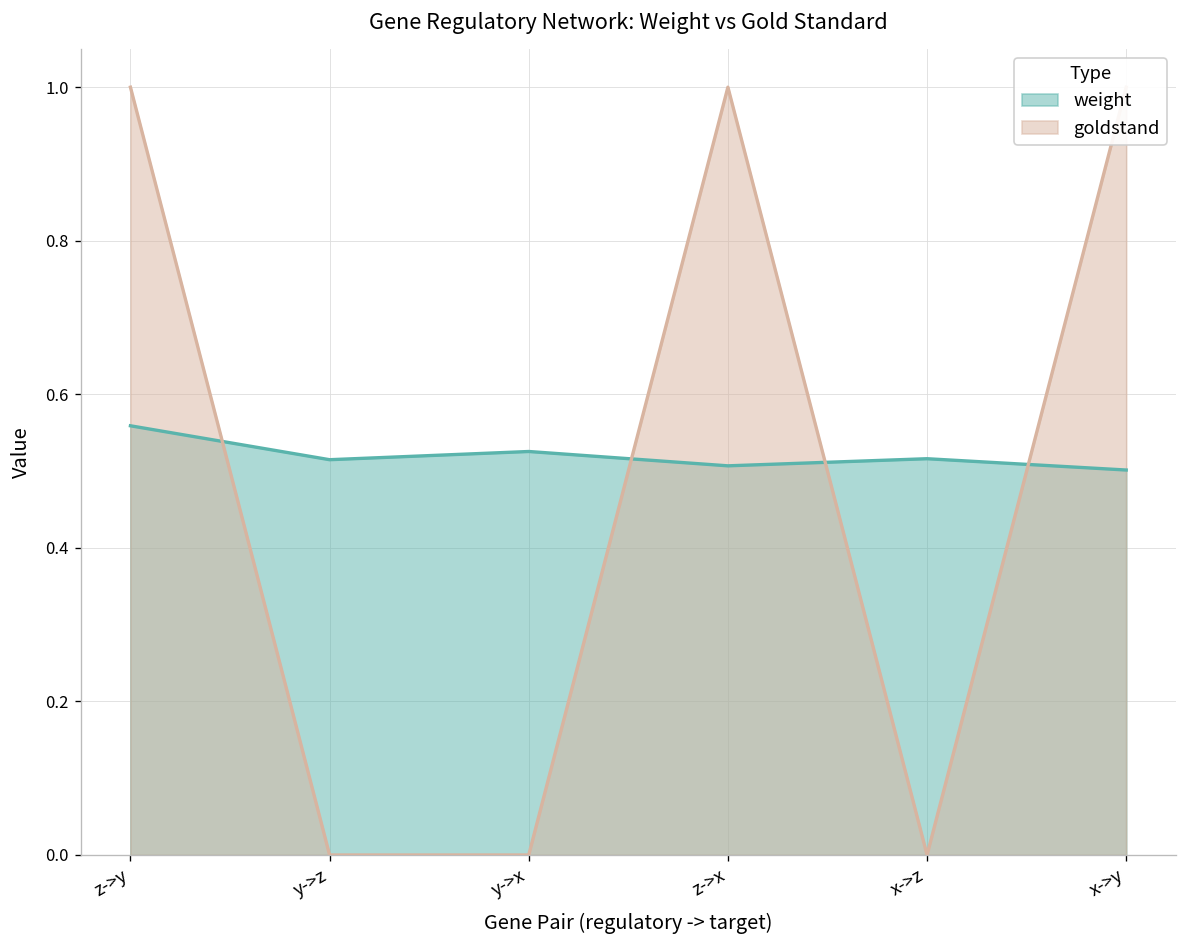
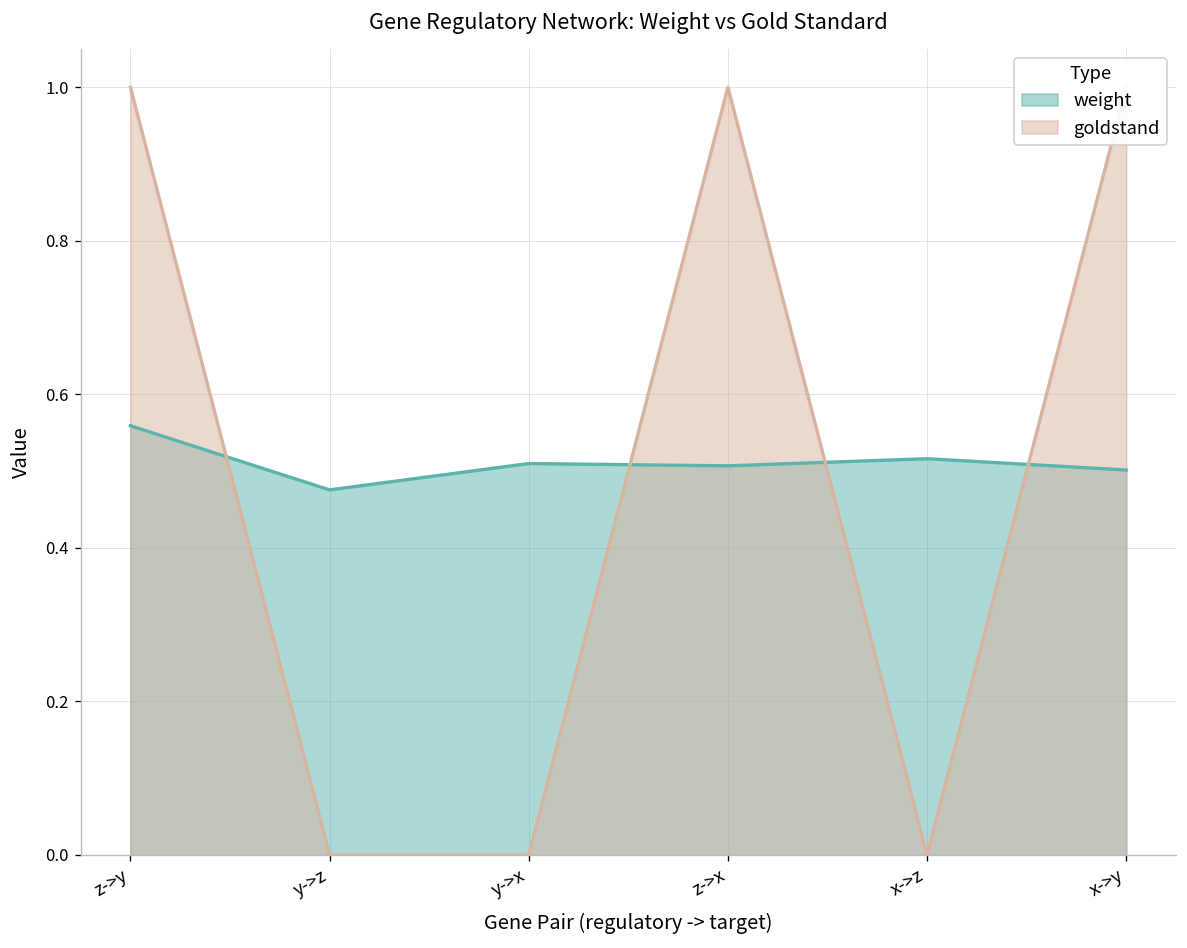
weight, y->z: 0.51 -> 0.48
weight, y->x: 0.53 -> 0.51
